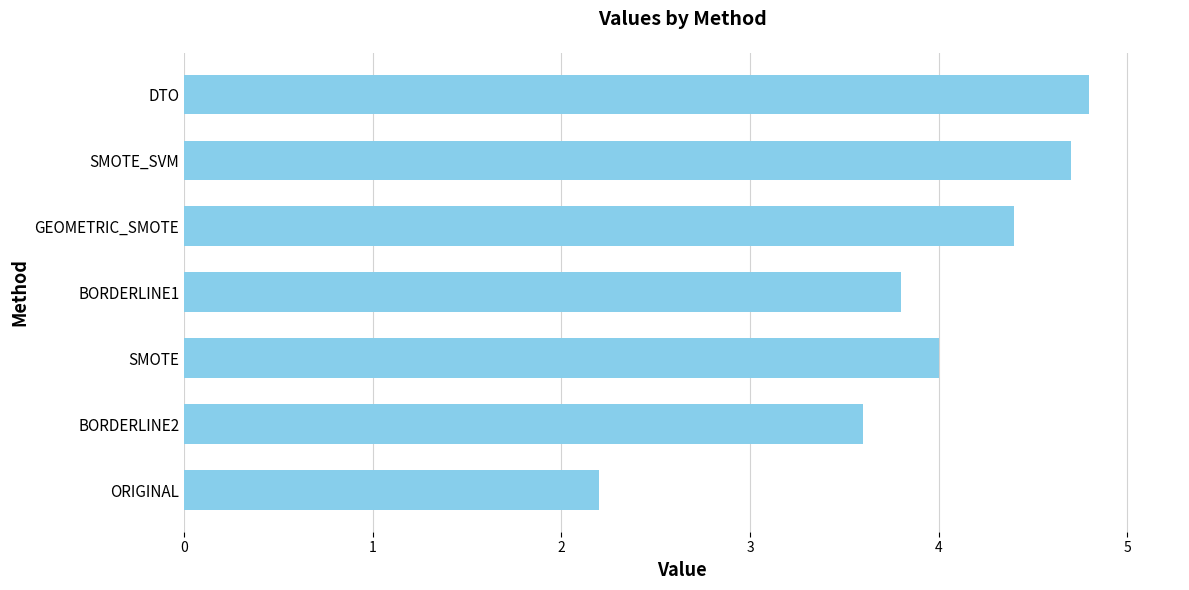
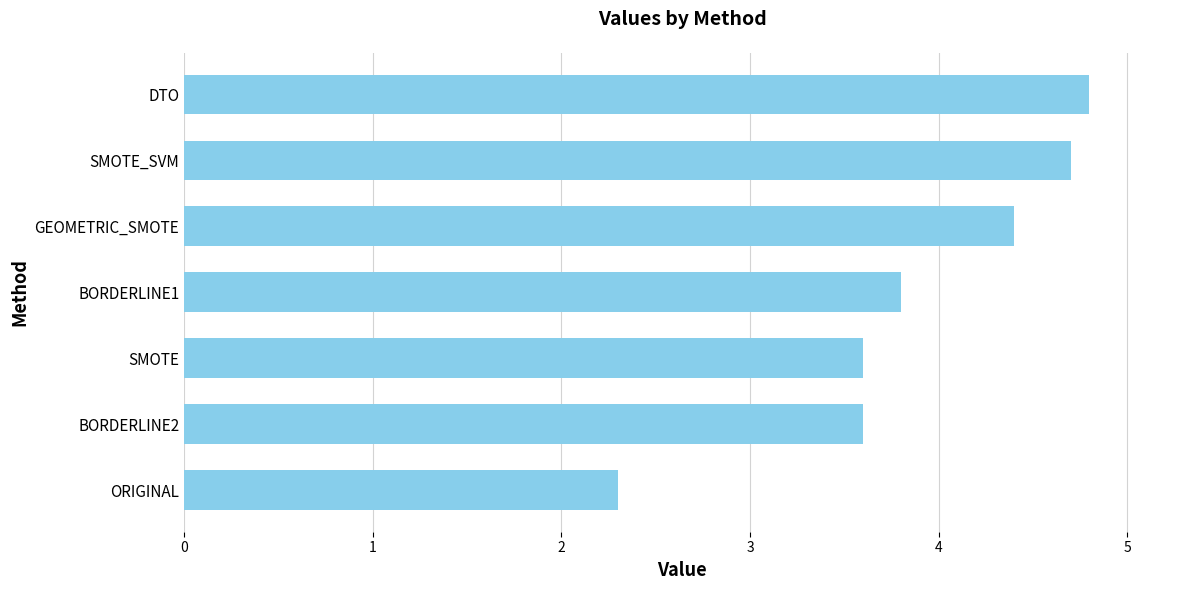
SMOTE: 4.0 -> 3.6
ORIGINAL: 2.2 -> 2.3
